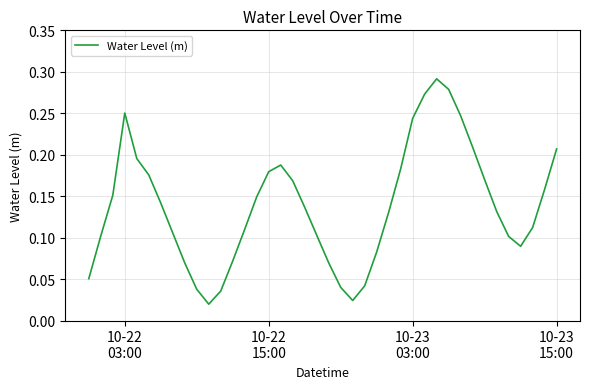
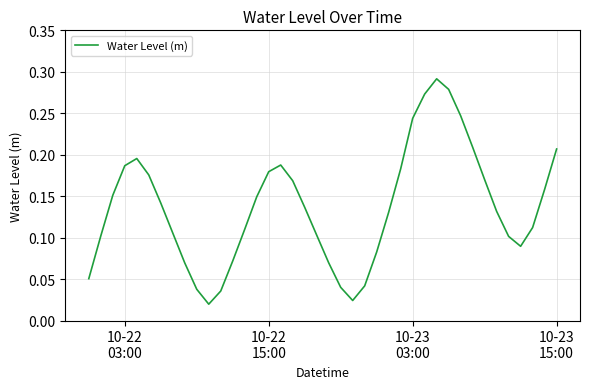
10-22 03:00: 0.25 -> 0.19
